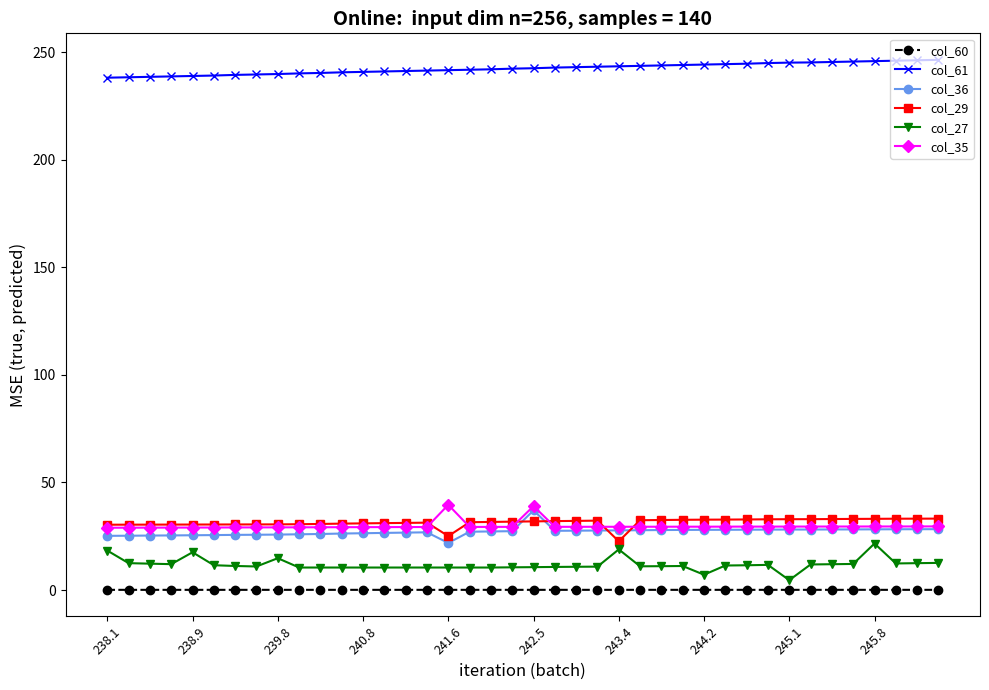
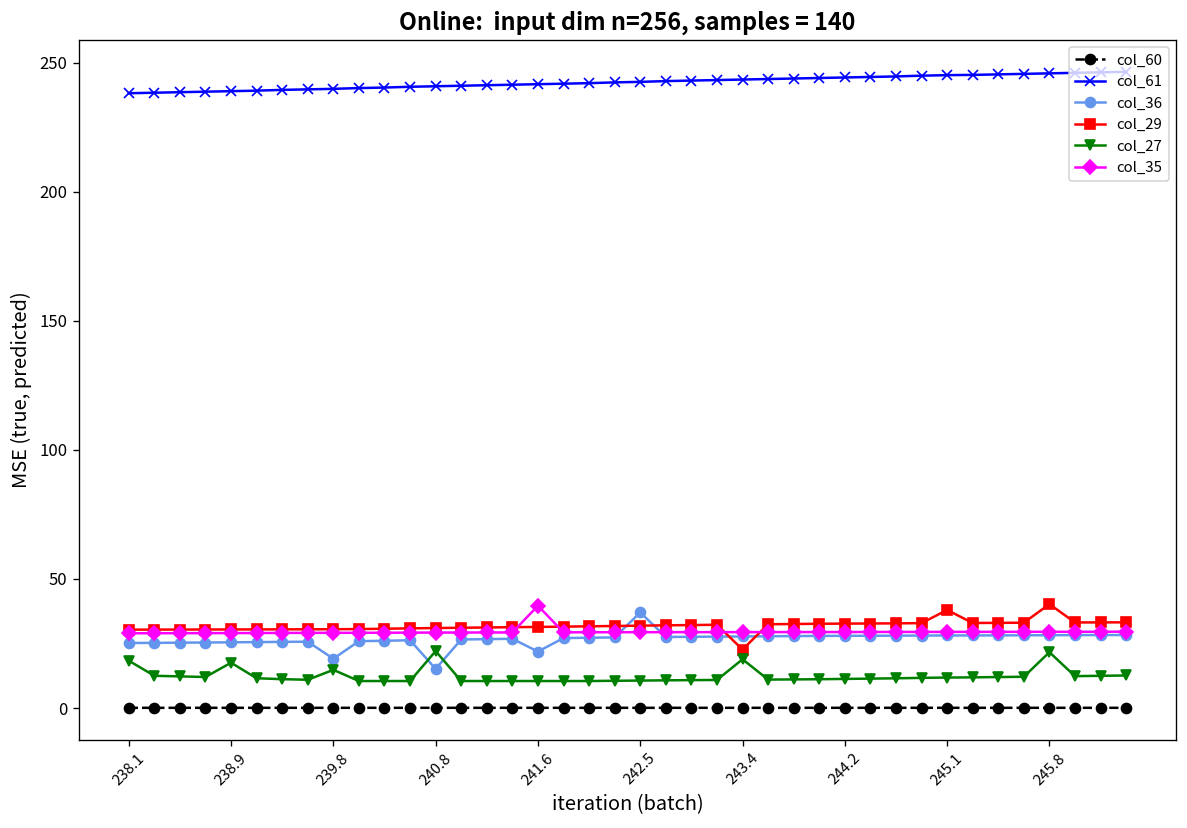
col_36, 239.8: 26 -> 19
col_36, 240.8: 26 -> 15
col_27, 240.8: 10 -> 22
col_29, 241.6: 25 -> 31
col_35, 242.5: 39 -> 29
col_27, 244.2: 7 -> 11
col_29, 245.1: 33 -> 38
col_27, 245.1: 5 -> 12
col_29, 245.8: 33 -> 40
